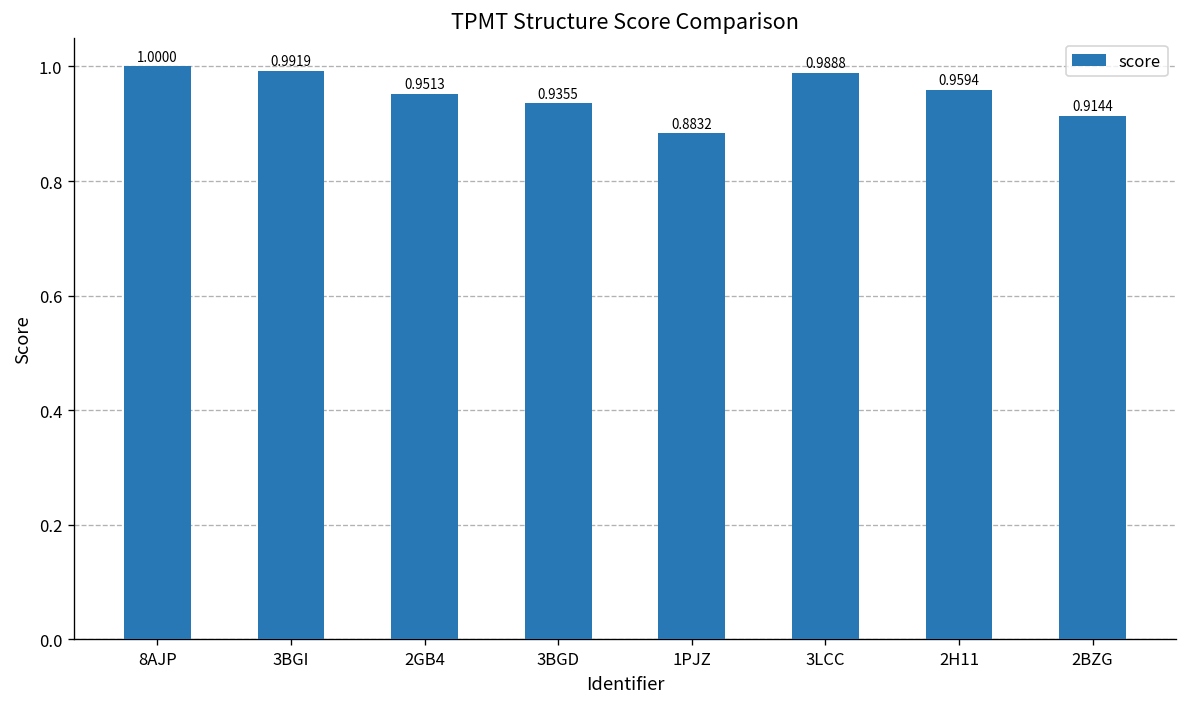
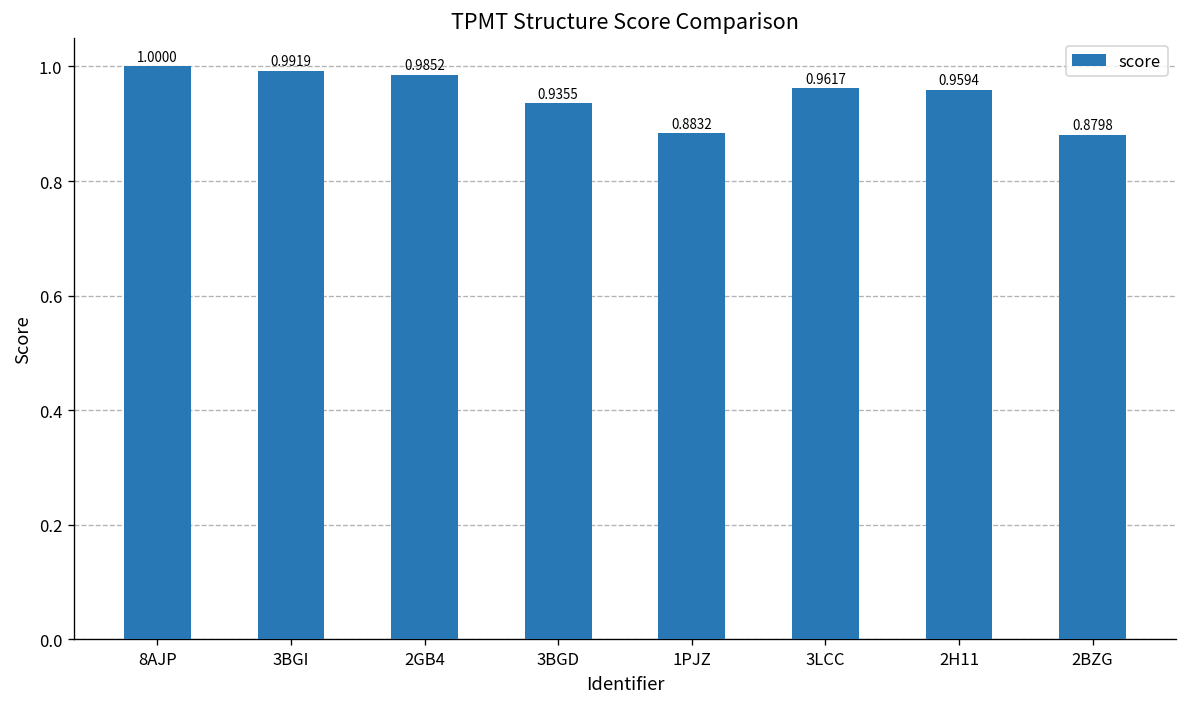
2GB4: 0.9513 -> 0.9852
3LCC: 0.9888 -> 0.9617
2BZG: 0.9144 -> 0.8798
